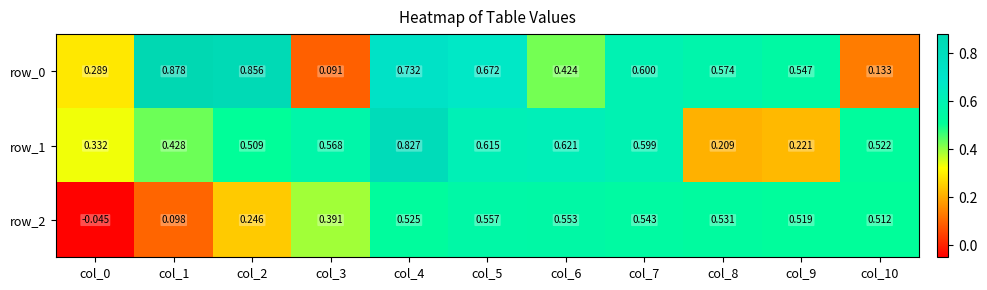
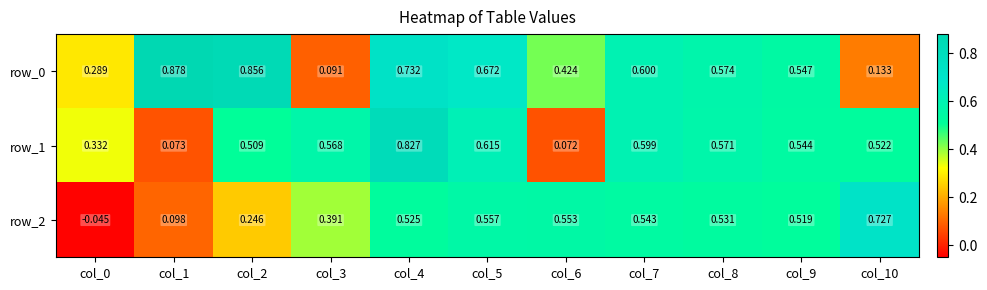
row_1, col_1: 0.428 -> 0.073
row_1, col_6: 0.621 -> 0.072
row_1, col_8: 0.209 -> 0.571
row_1, col_9: 0.221 -> 0.544
row_2, col_10: 0.512 -> 0.727
